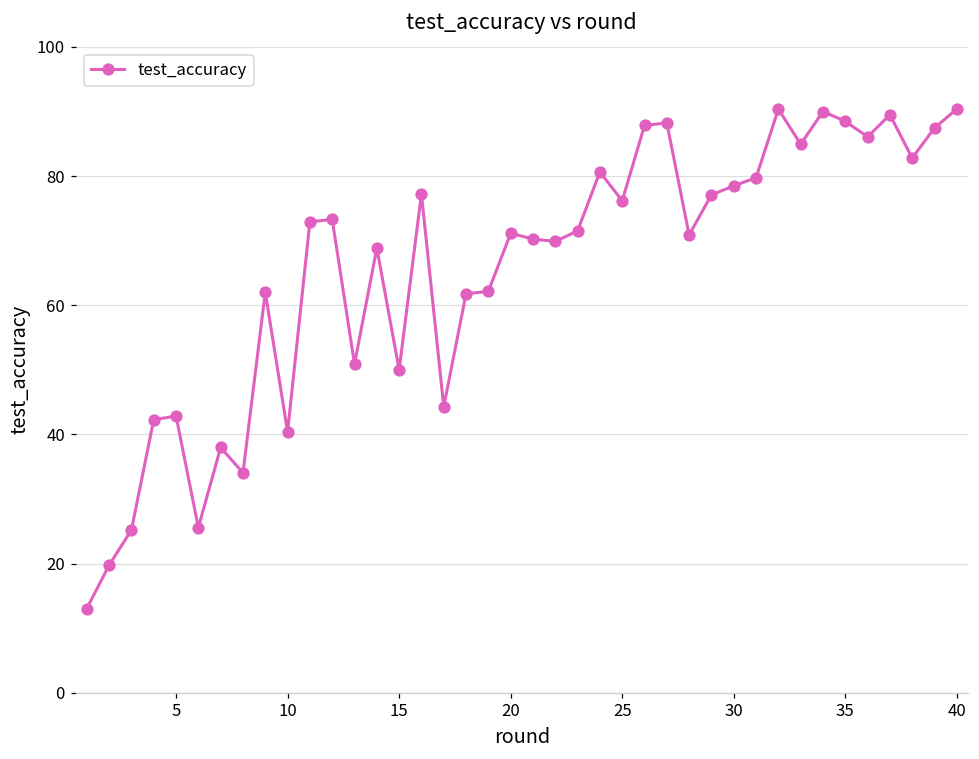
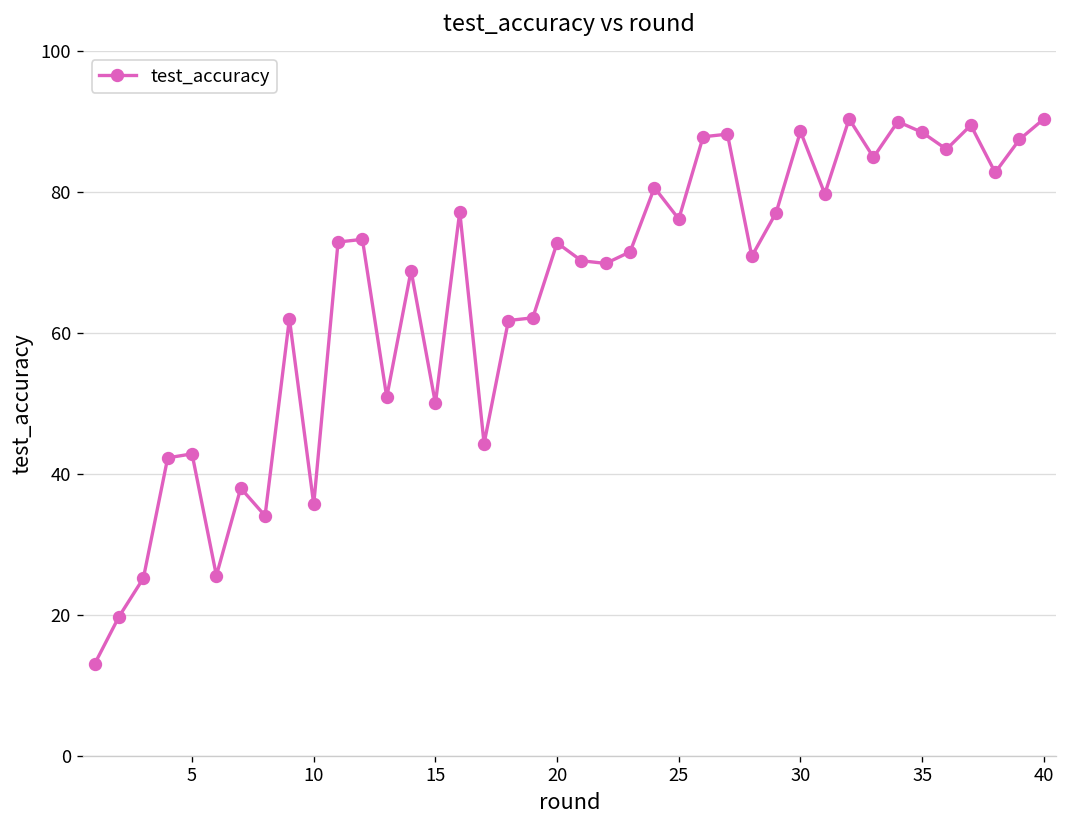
10: 40 -> 36
20: 71 -> 73
30: 78 -> 89
